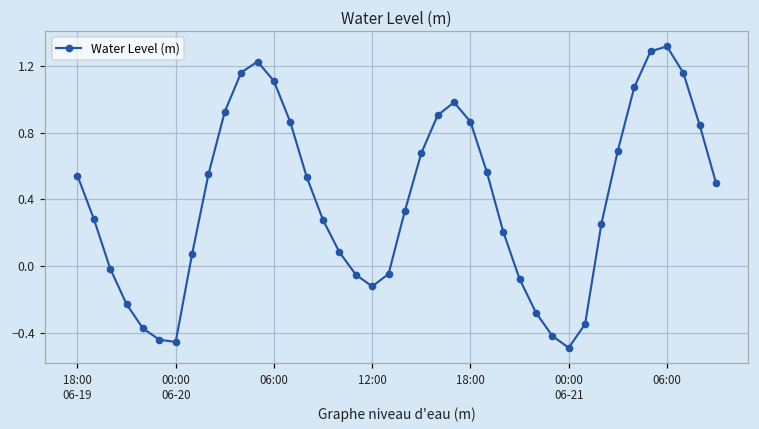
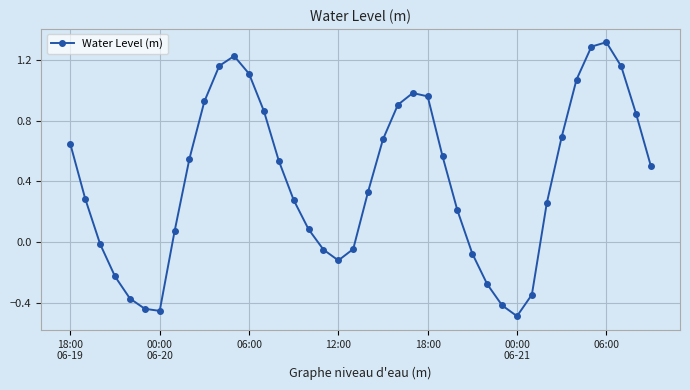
18:00 06-19: 0.54 -> 0.64
18:00: 0.87 -> 0.96
